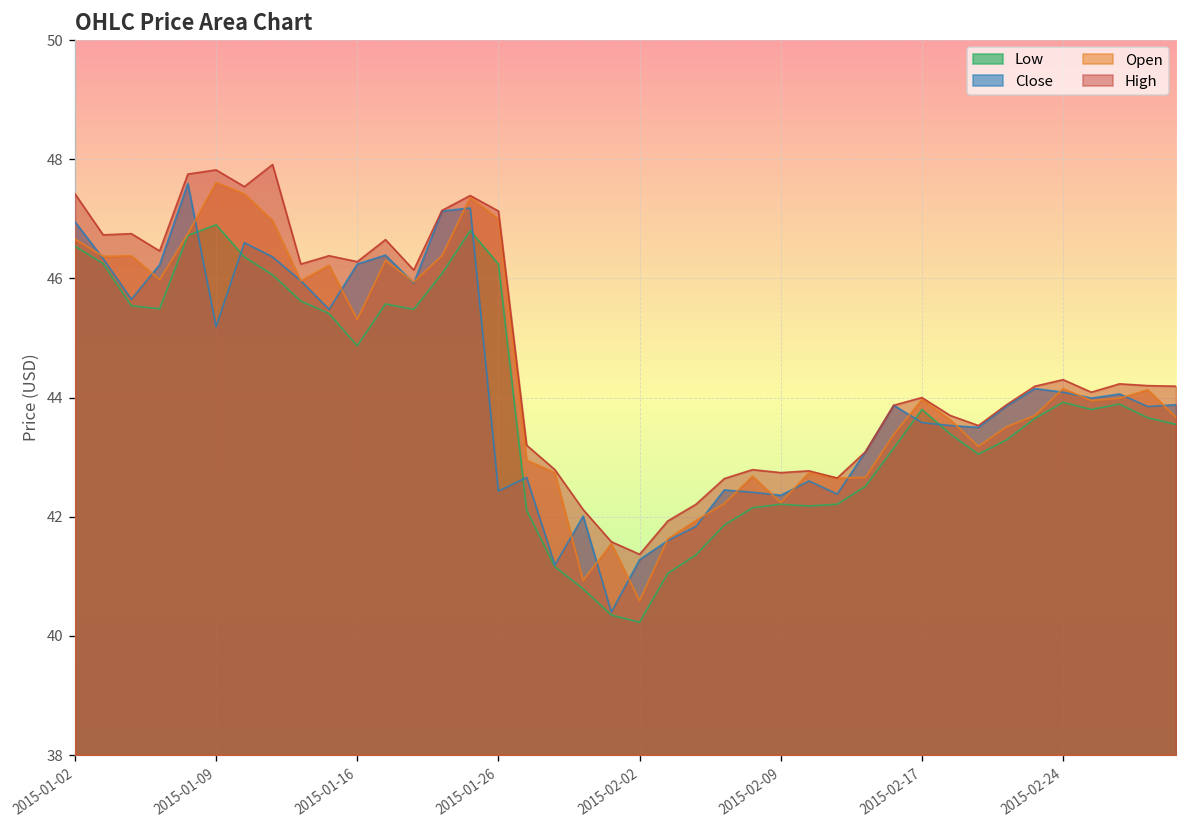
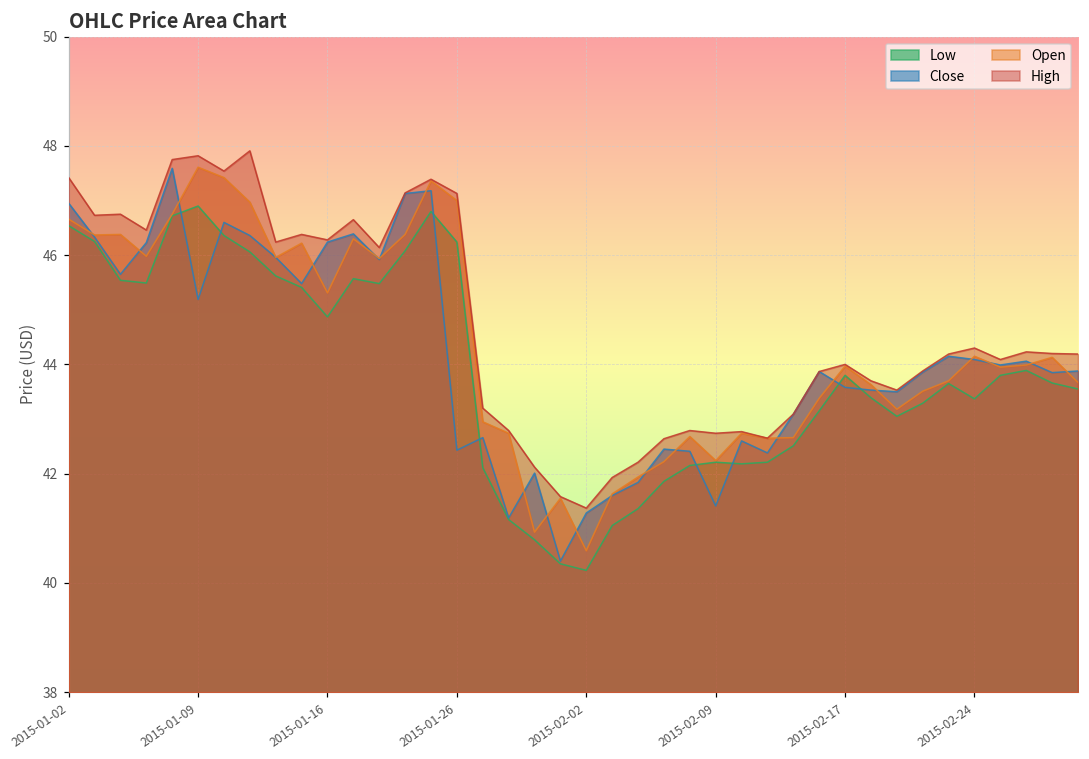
Close, 2015-02-09: 42.4 -> 41.4
Low, 2015-02-24: 43.9 -> 43.4
